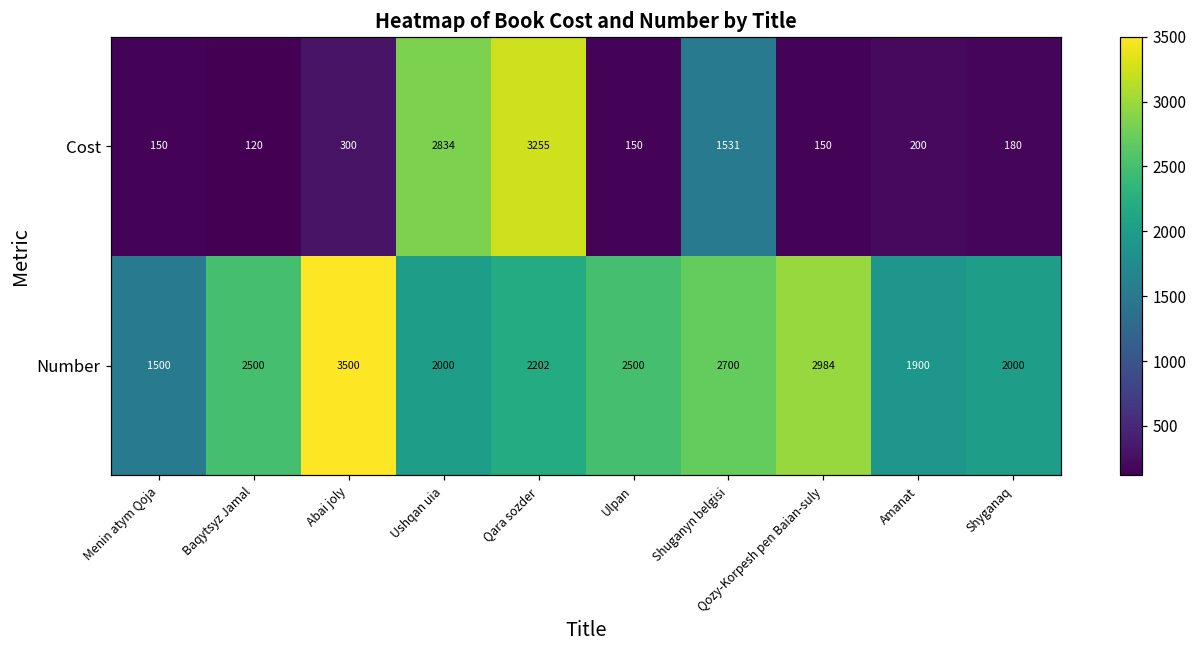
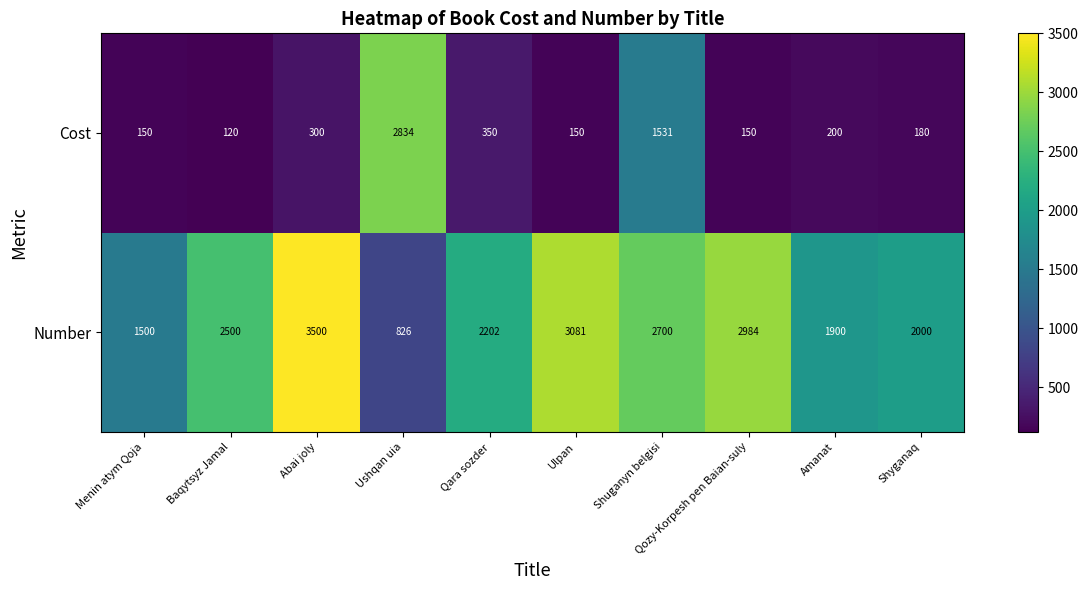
Cost, Qara sozder: 3255 -> 350
Number, Ushqan uia: 2000 -> 826
Number, Ulpan: 2500 -> 3081
